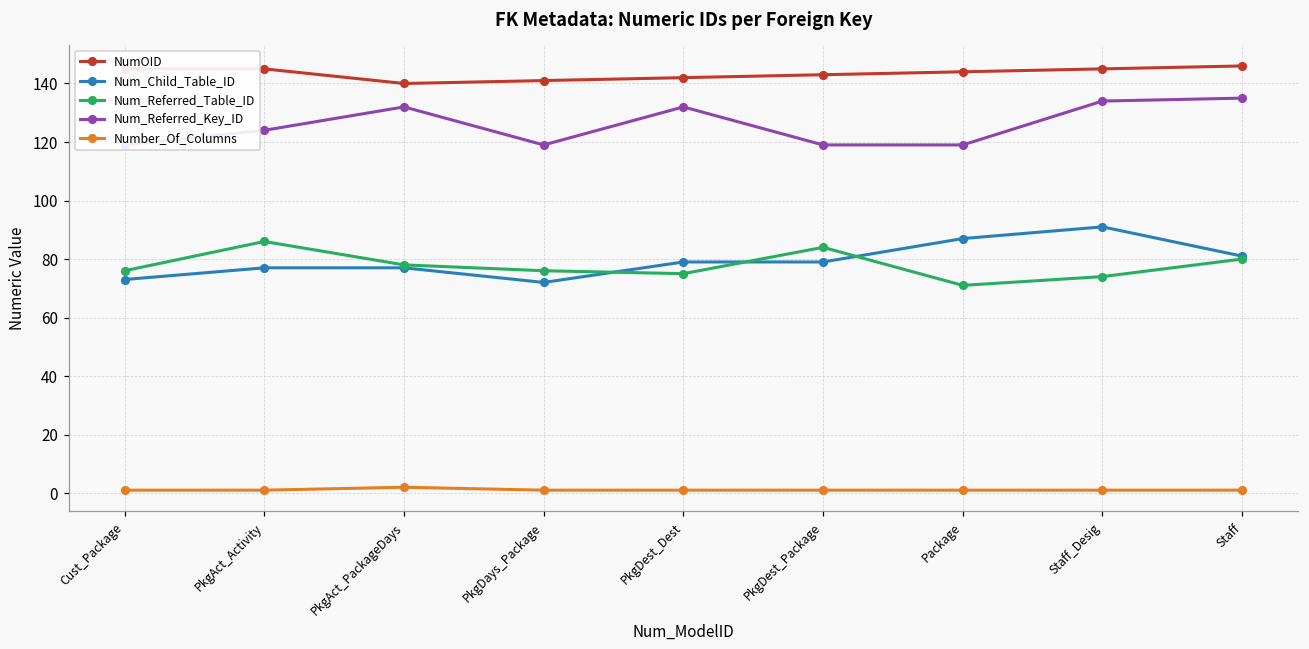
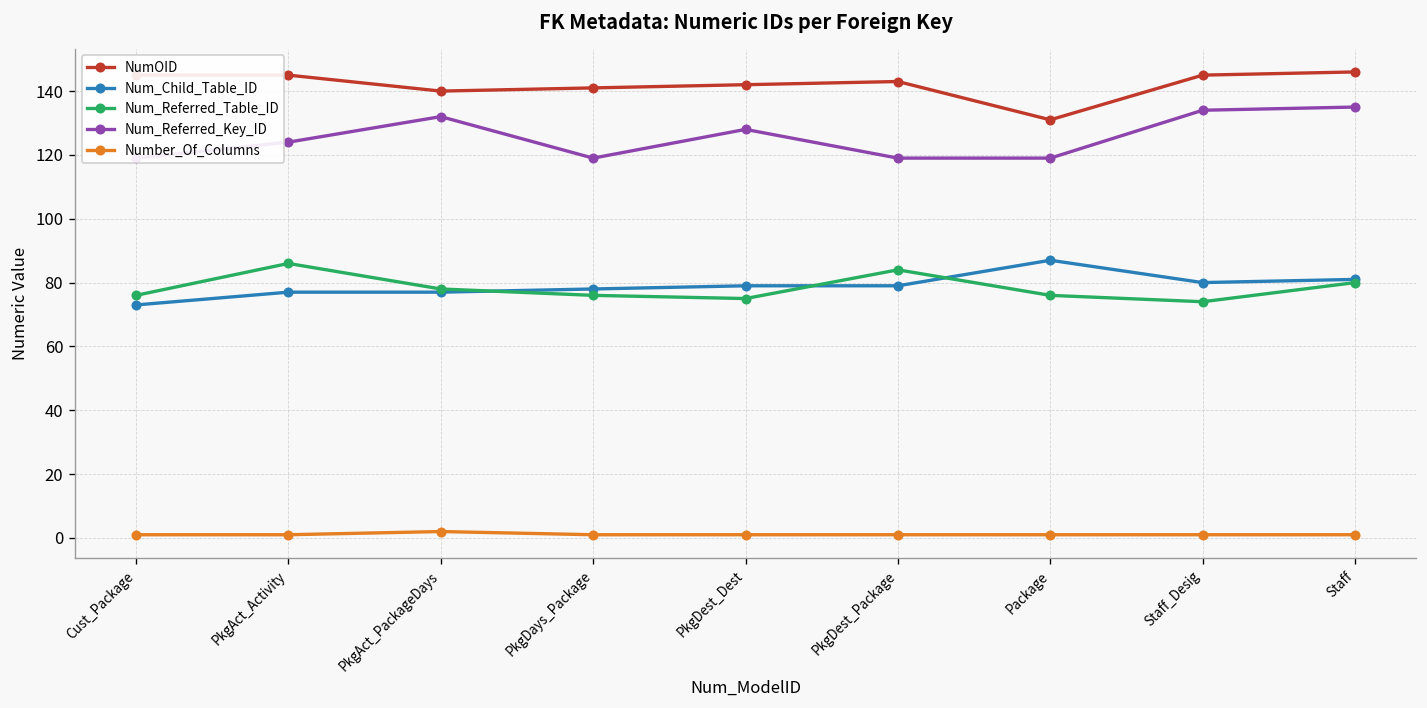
Num_Child_Table_ID, PkgDays_Package: 72 -> 78
Num_Referred_Key_ID, PkgDest_Dest: 132 -> 128
NumOID, Package: 144 -> 131
Num_Referred_Table_ID, Package: 71 -> 76
Num_Child_Table_ID, Staff_Desig: 91 -> 80
